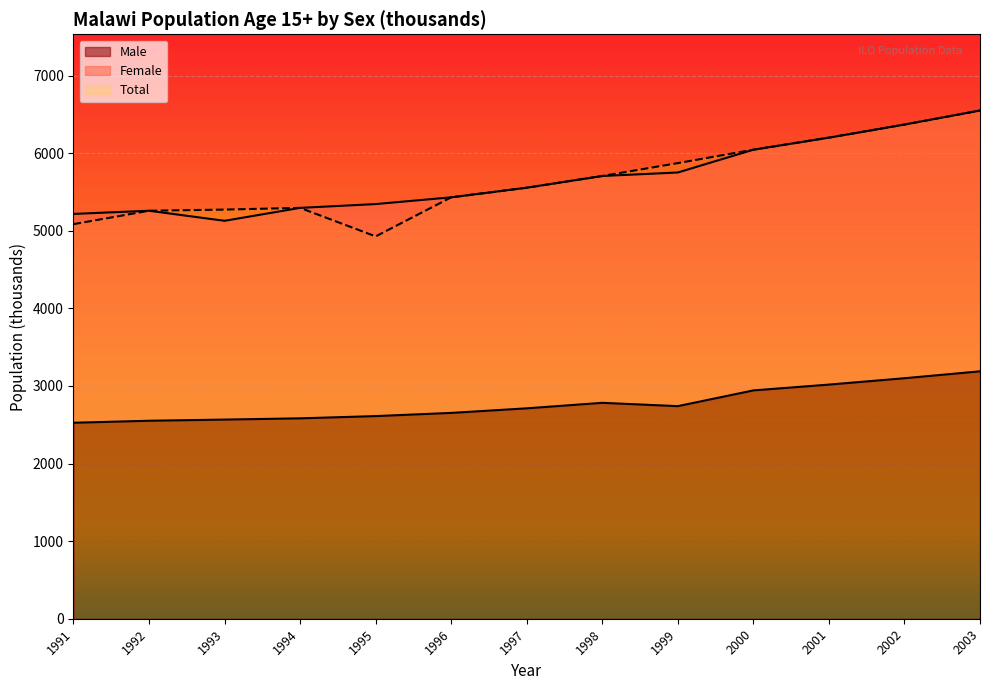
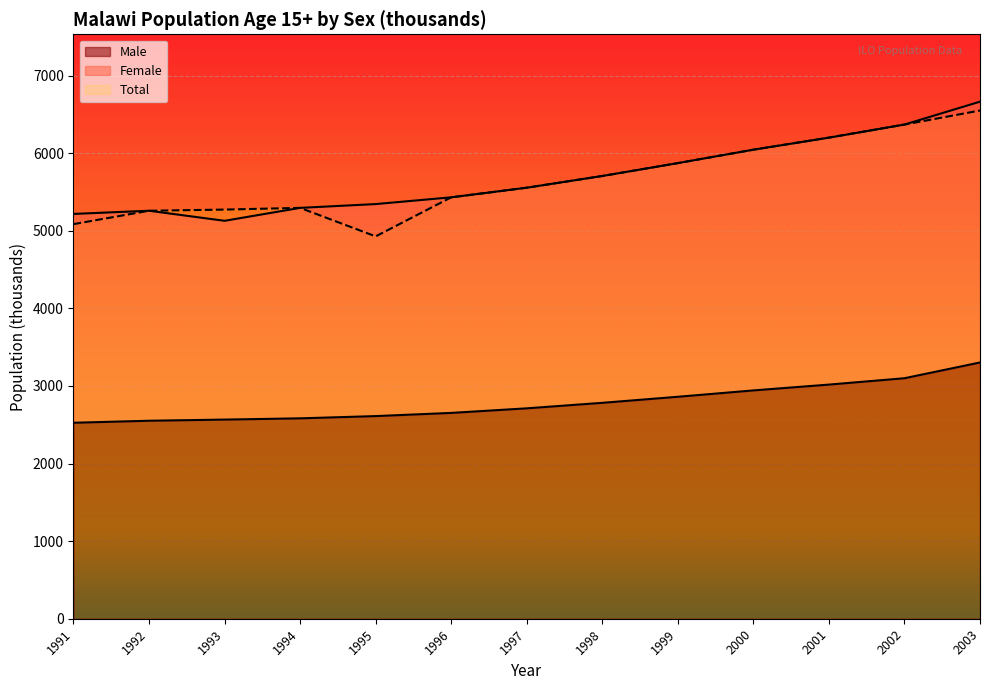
Male, 1999: 2700 -> 2900
Male, 2003: 3200 -> 3300
